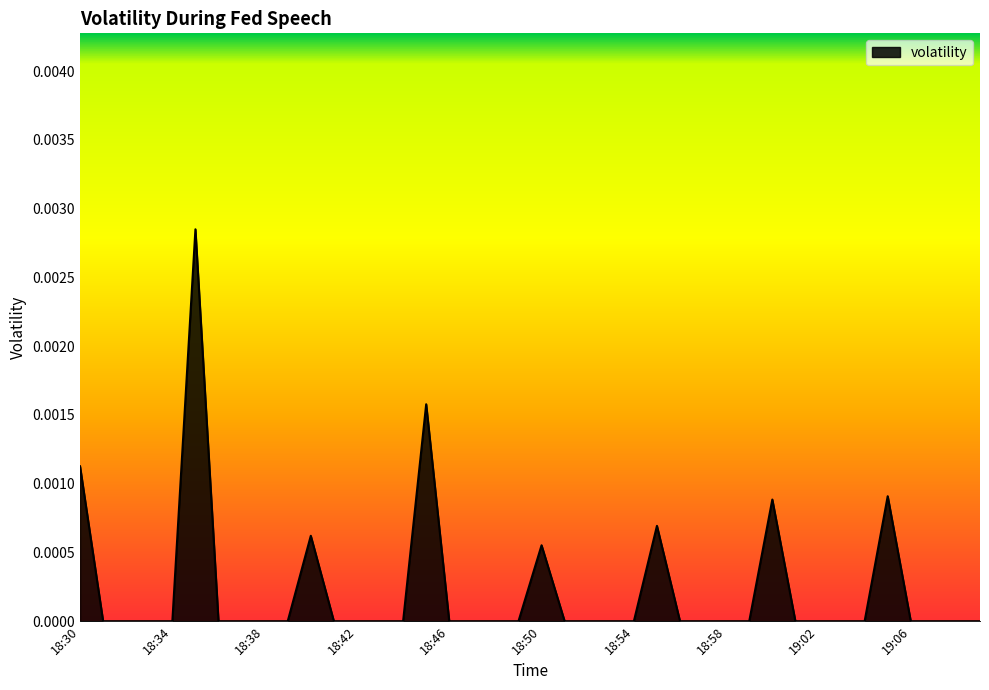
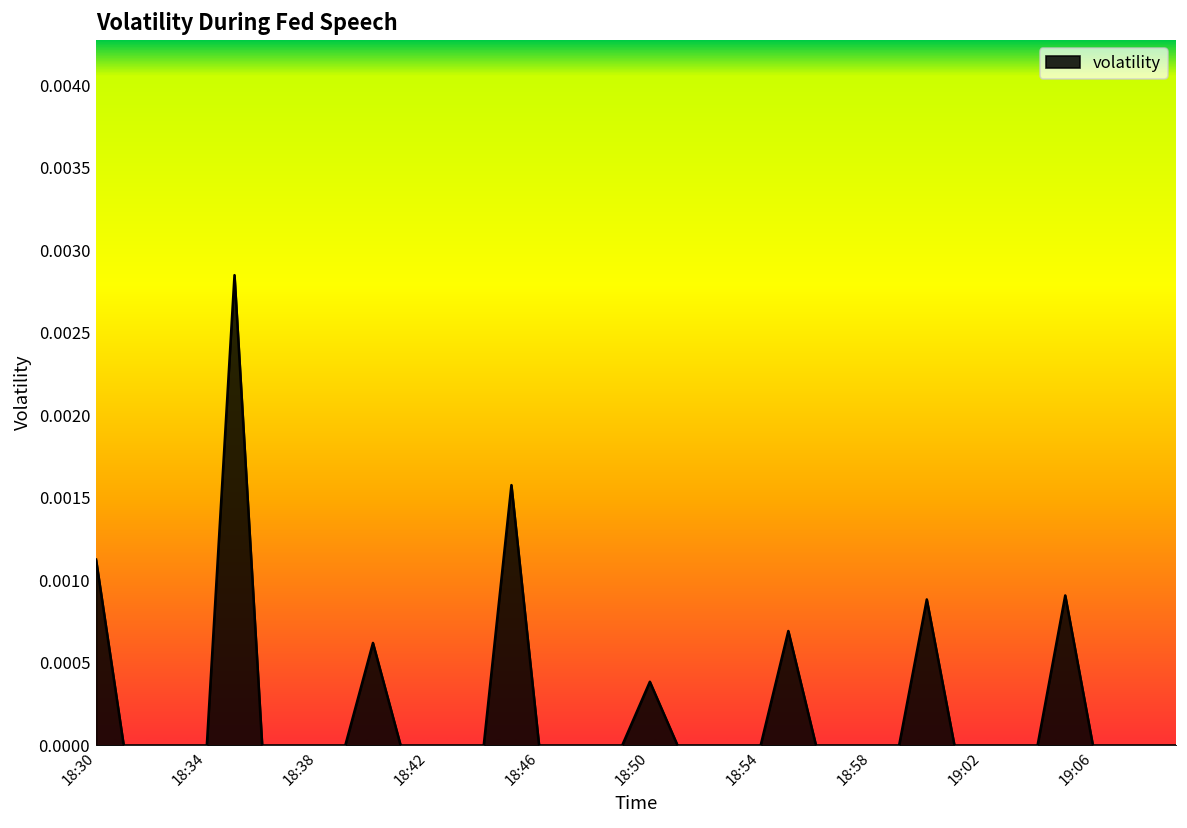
18:50: 0.00055 -> 0.00039
